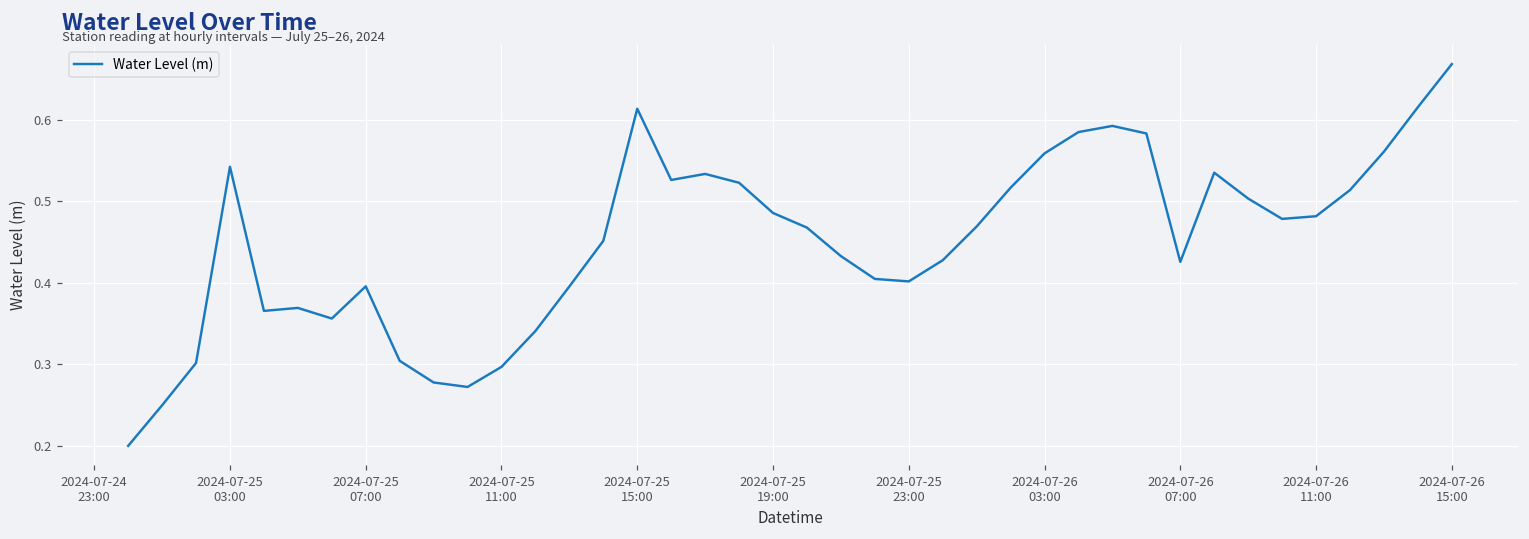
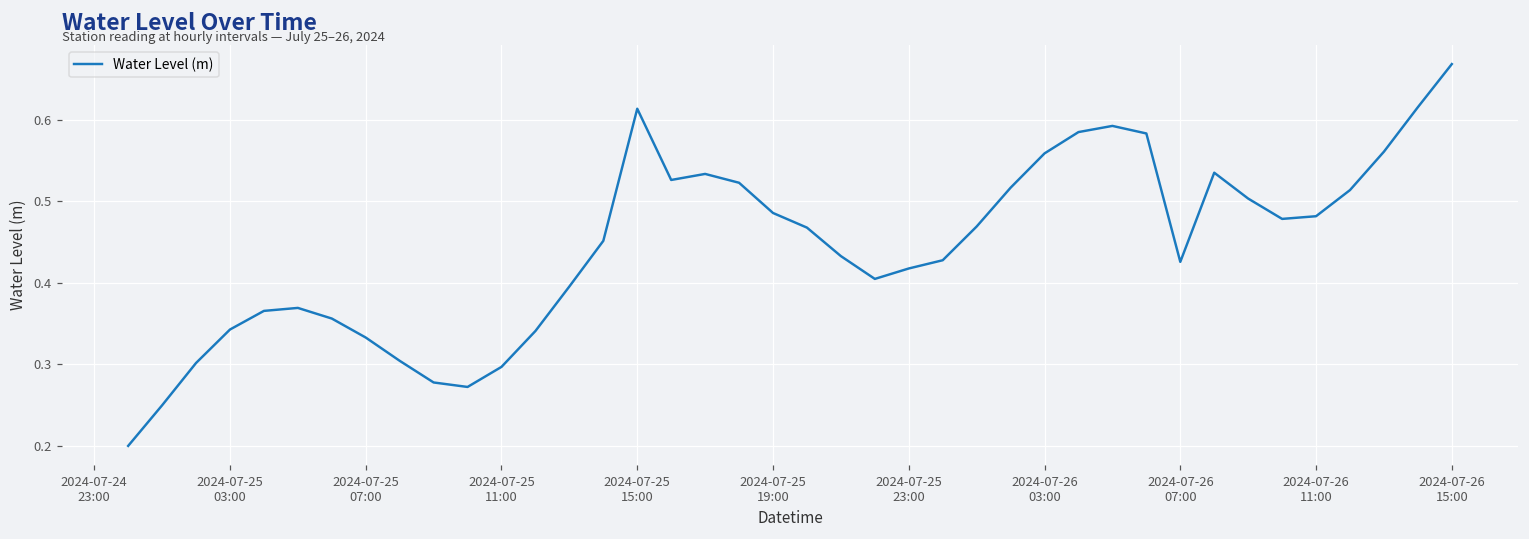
2024-07-25 03:00: 0.54 -> 0.34
2024-07-25 07:00: 0.40 -> 0.33
2024-07-25 23:00: 0.40 -> 0.42
